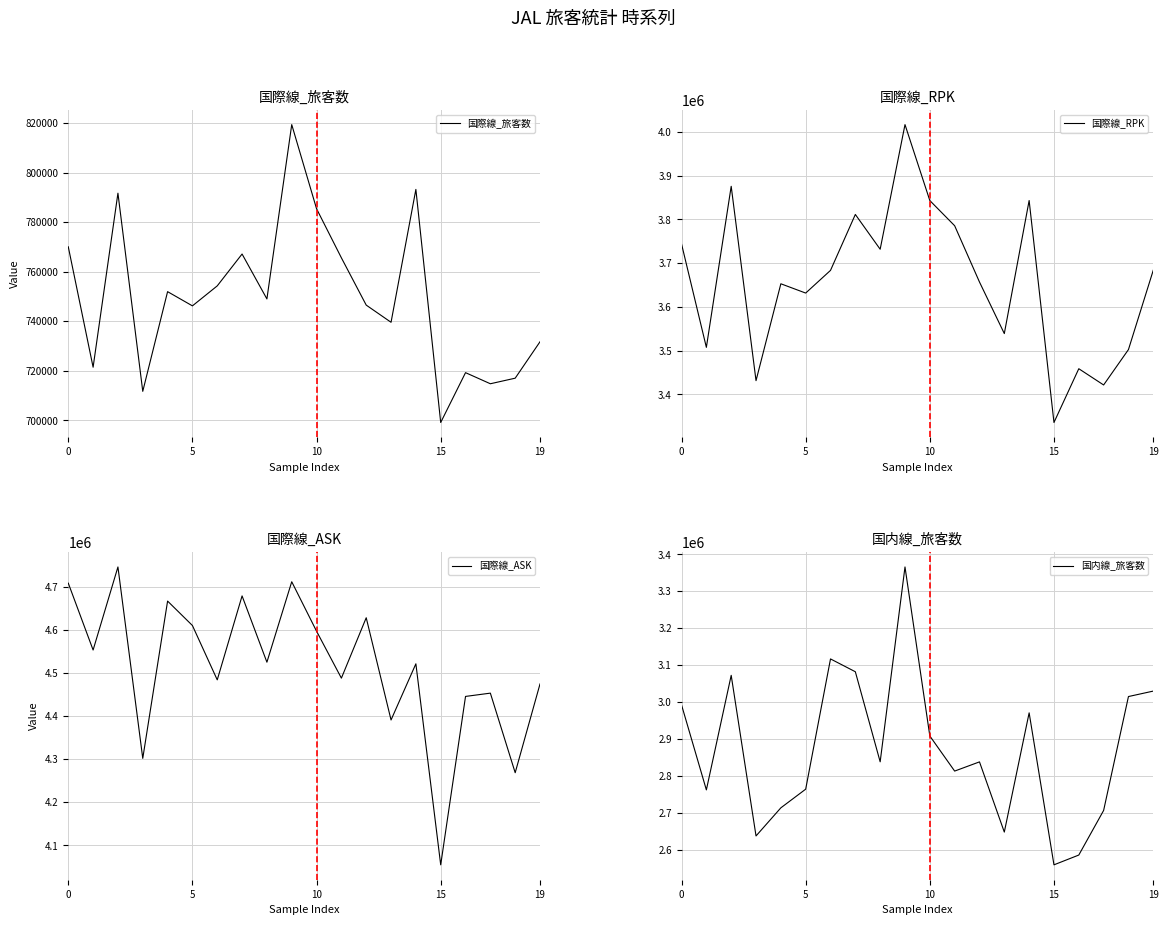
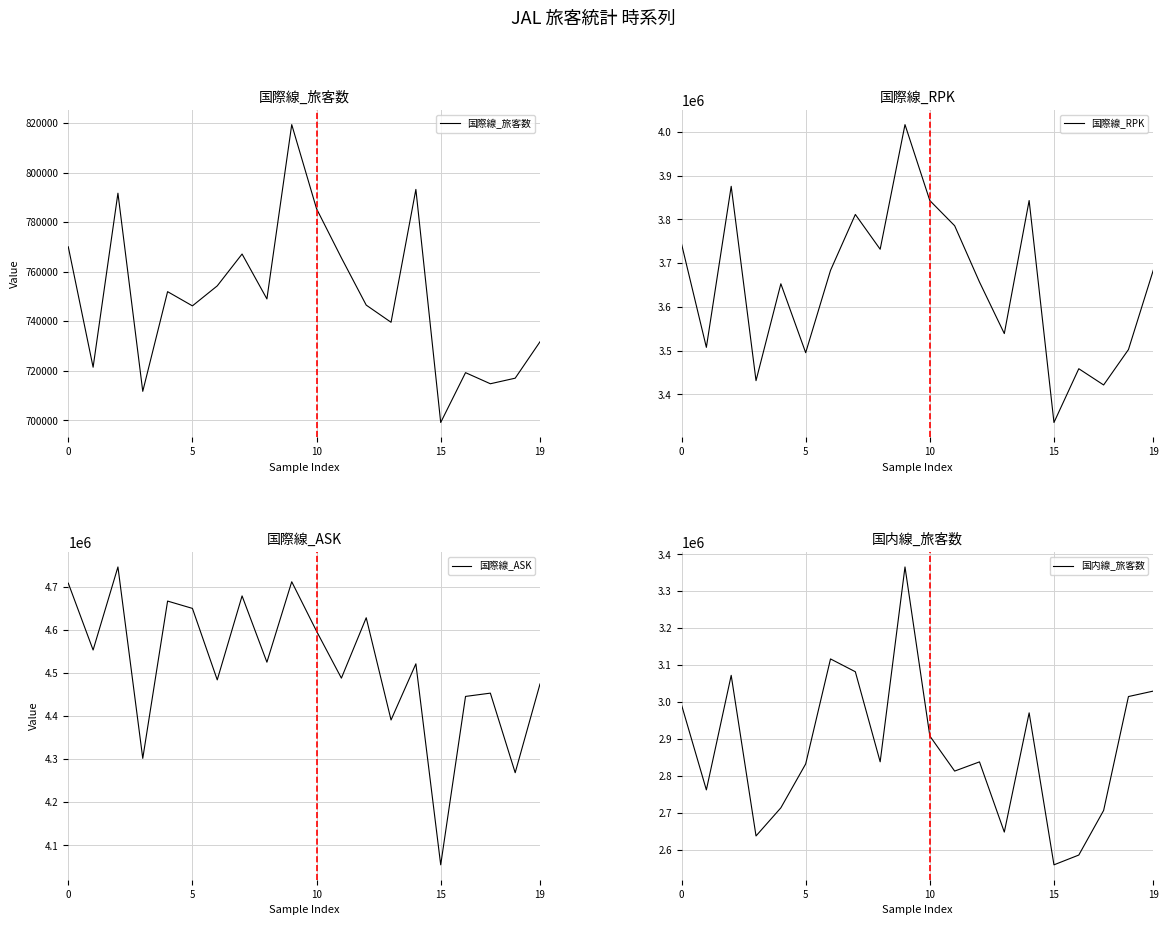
国際線_RPK, 5: 3630000 -> 3500000
国際線_ASK, 5: 4610000 -> 4650000
国内線_旅客数, 5: 2760000 -> 2830000
